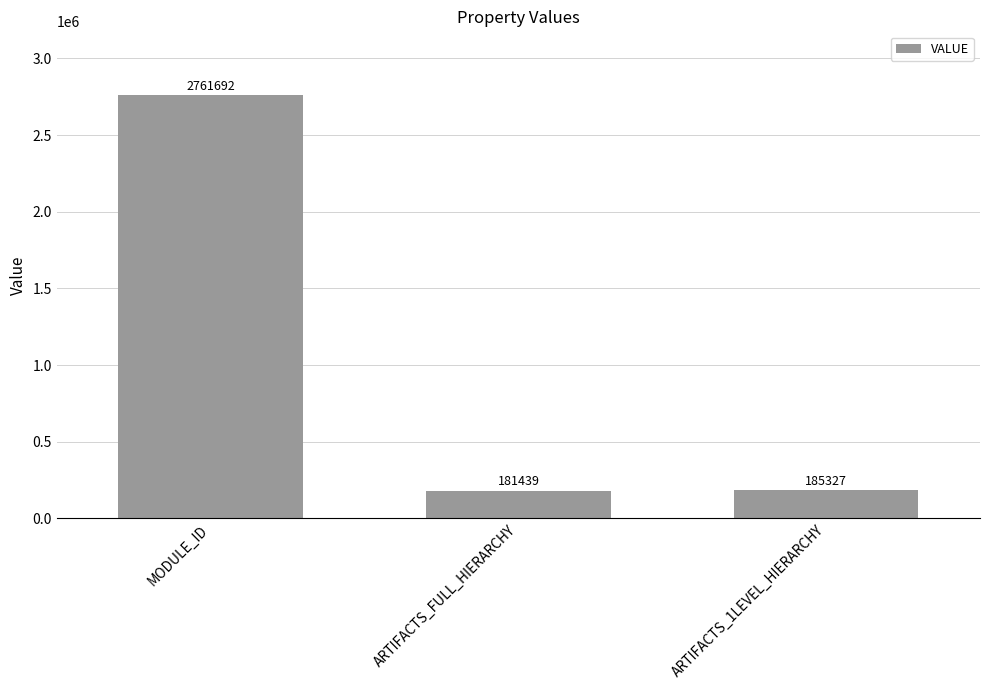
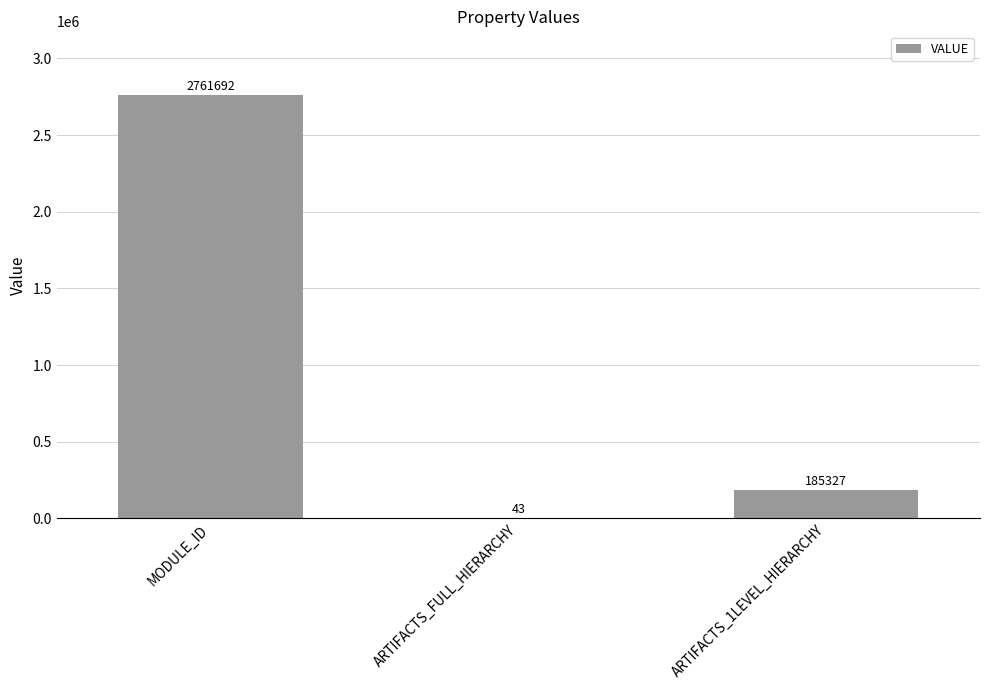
ARTIFACTS_FULL_HIERARCHY: 181439 -> 43
